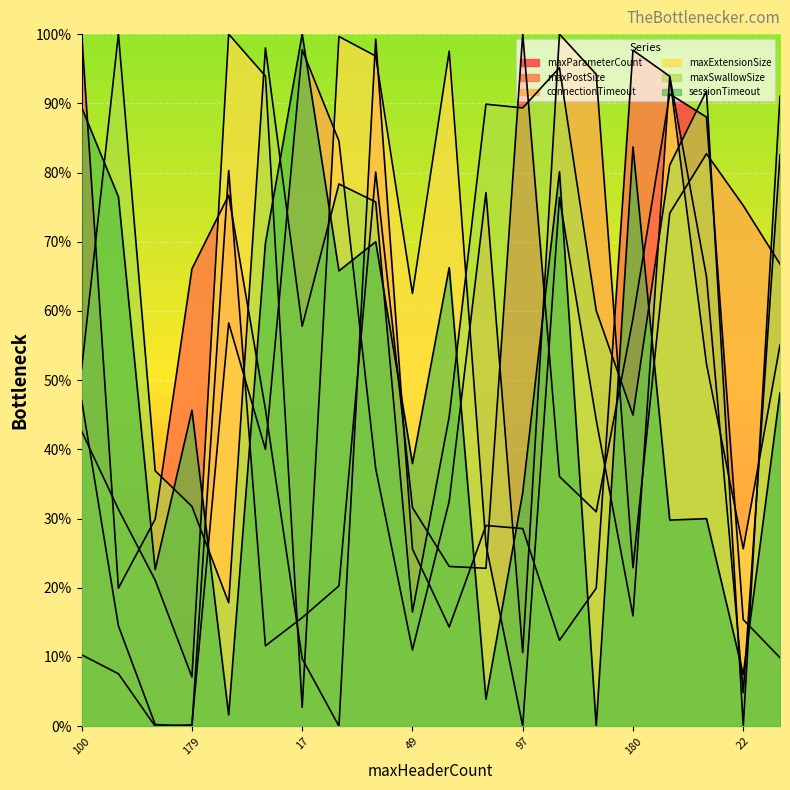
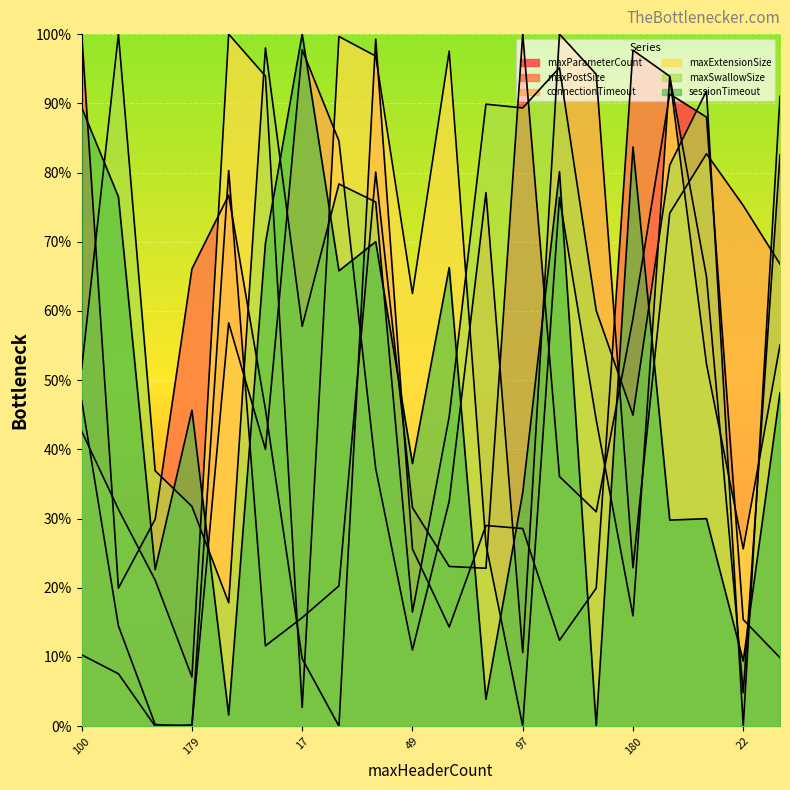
sessionTimeout, 22: 7% -> 9%
